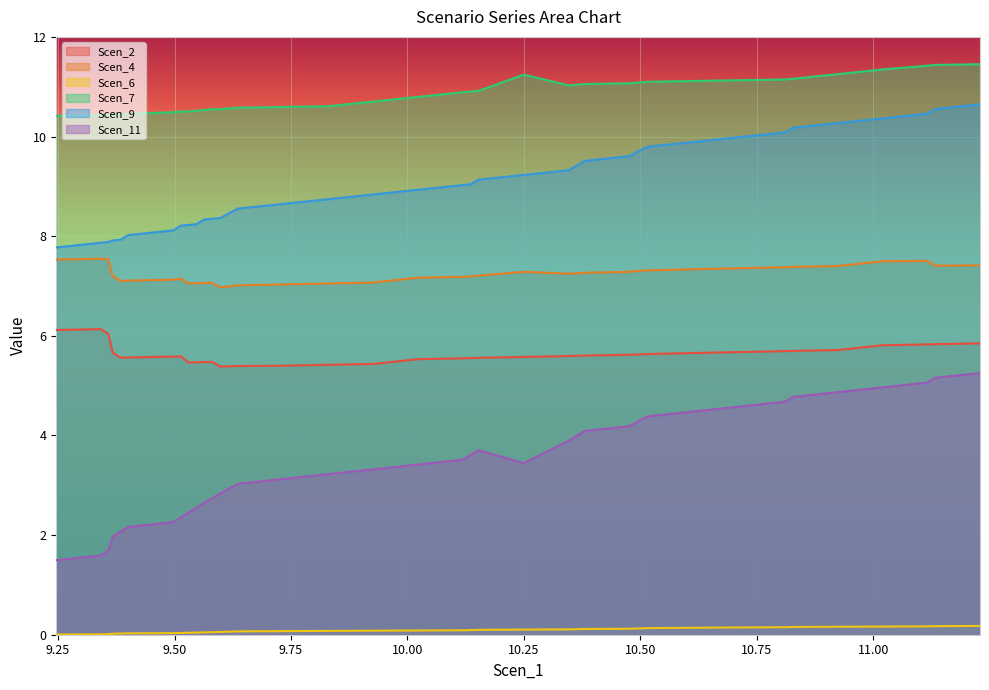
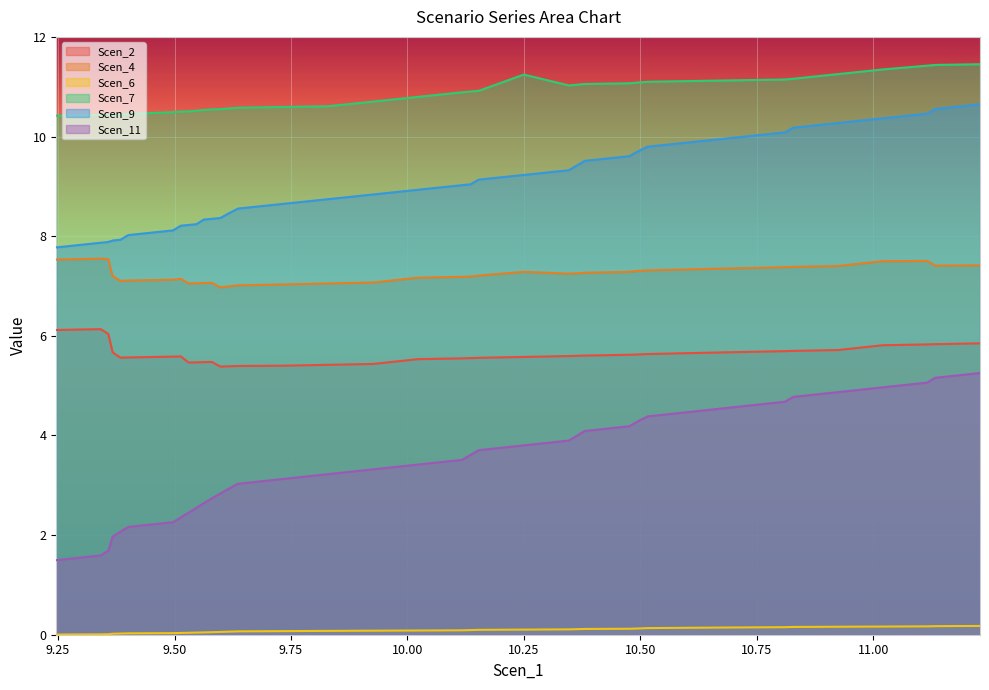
Scen_11, 10.25: 3.4 -> 3.8
